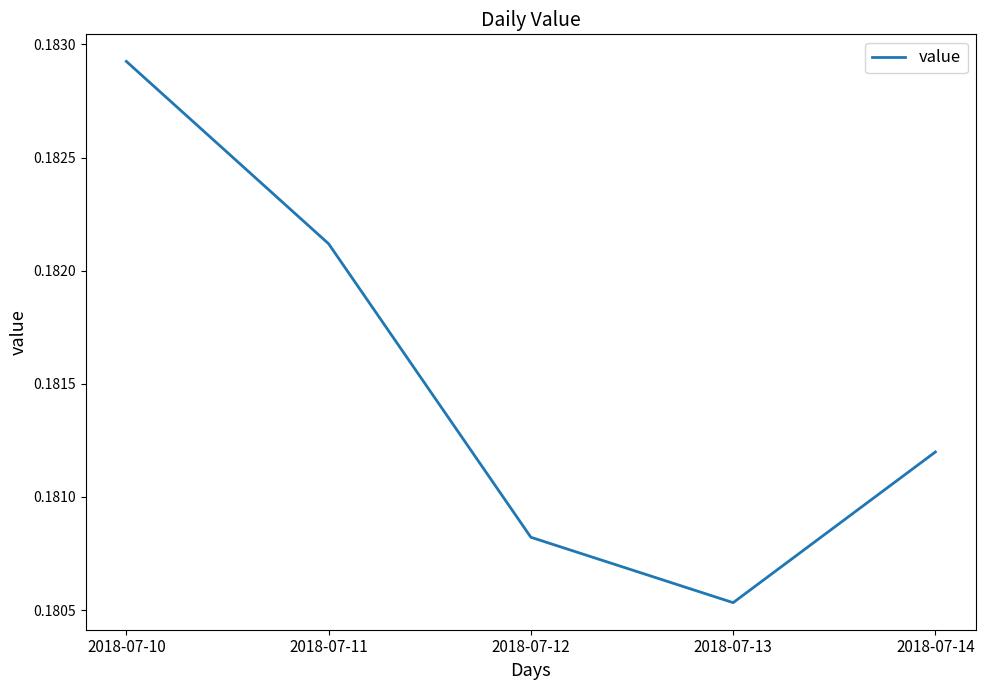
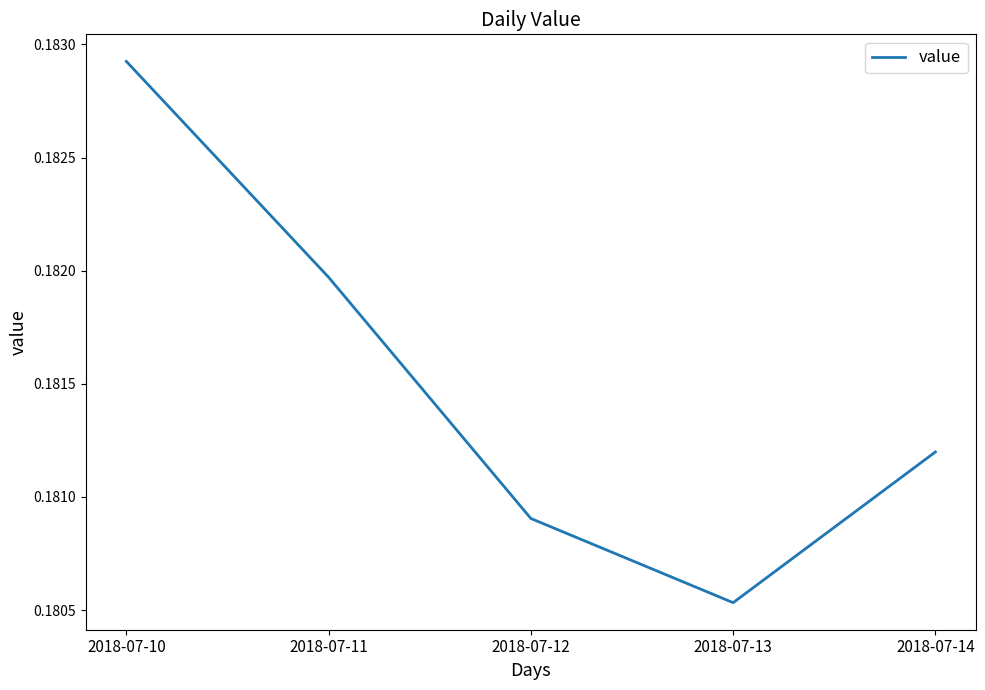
2018-07-11: 0.18212 -> 0.18197
2018-07-12: 0.18082 -> 0.18091
